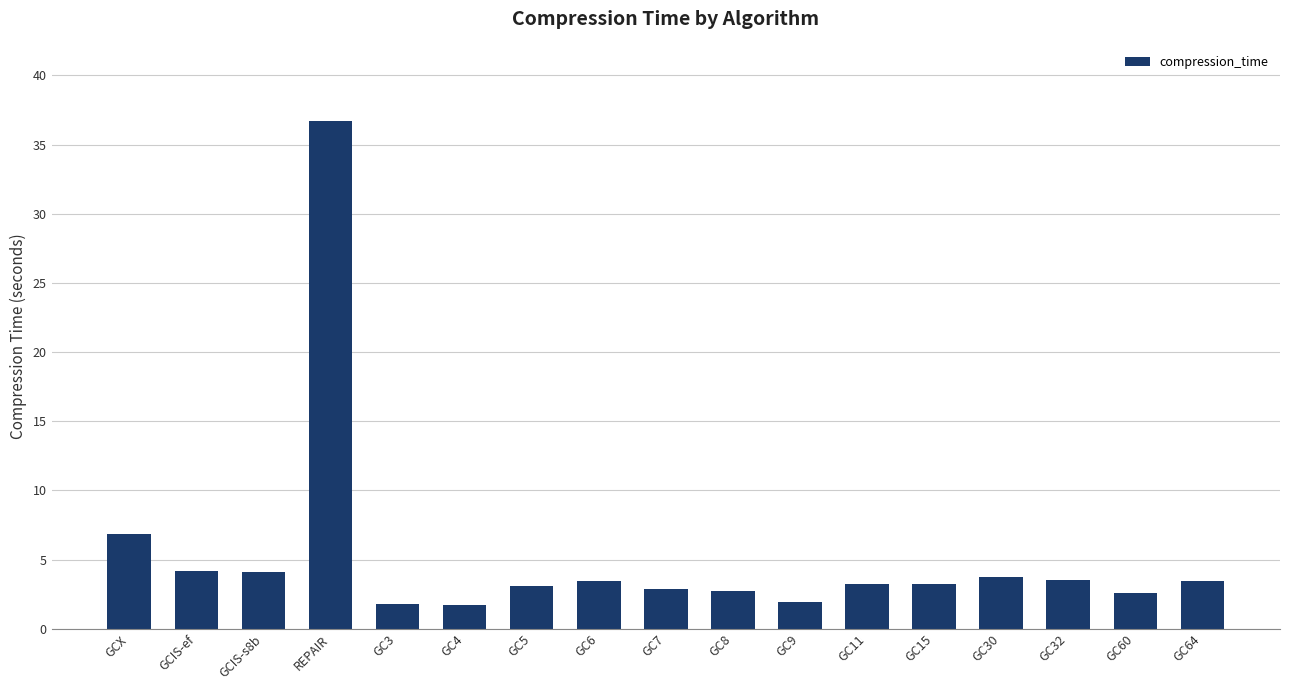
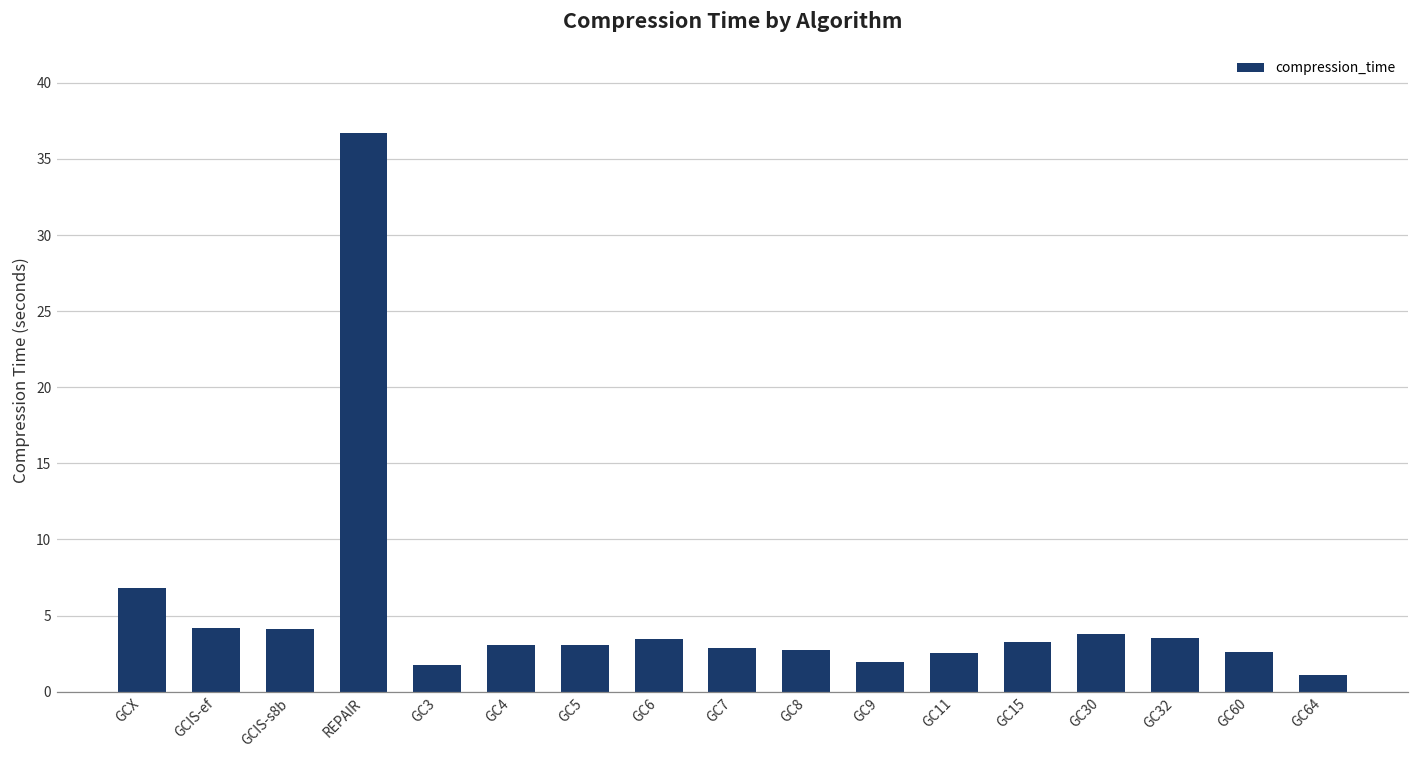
GC4: 1.7 -> 3.1
GC11: 3.2 -> 2.5
GC64: 3.5 -> 1.1
